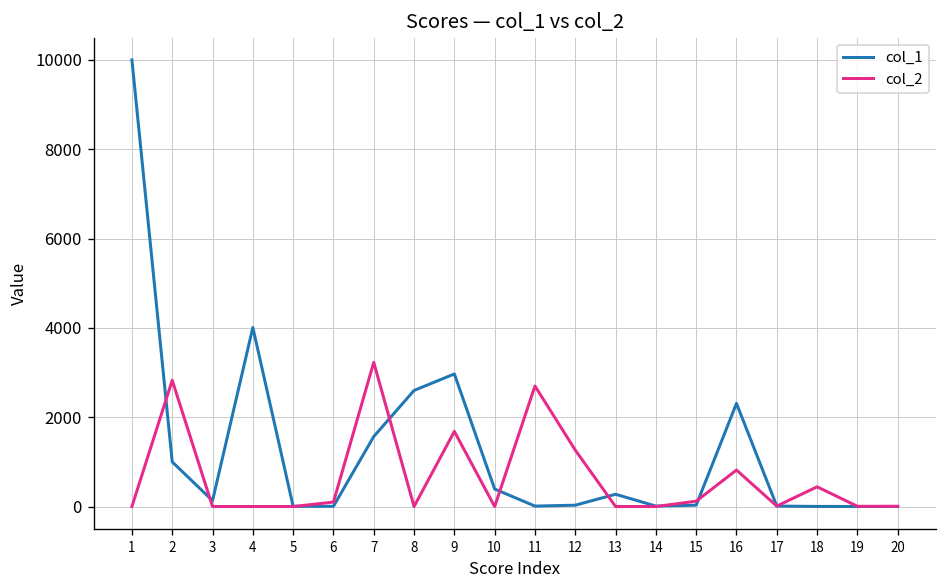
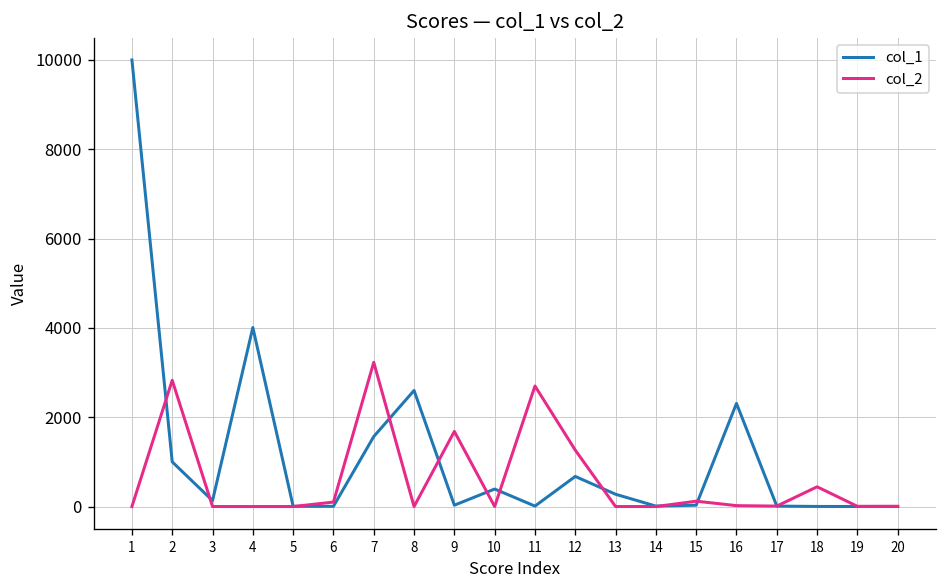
col_1, 9: 3000 -> 0
col_1, 12: 0 -> 700
col_2, 16: 800 -> 0
